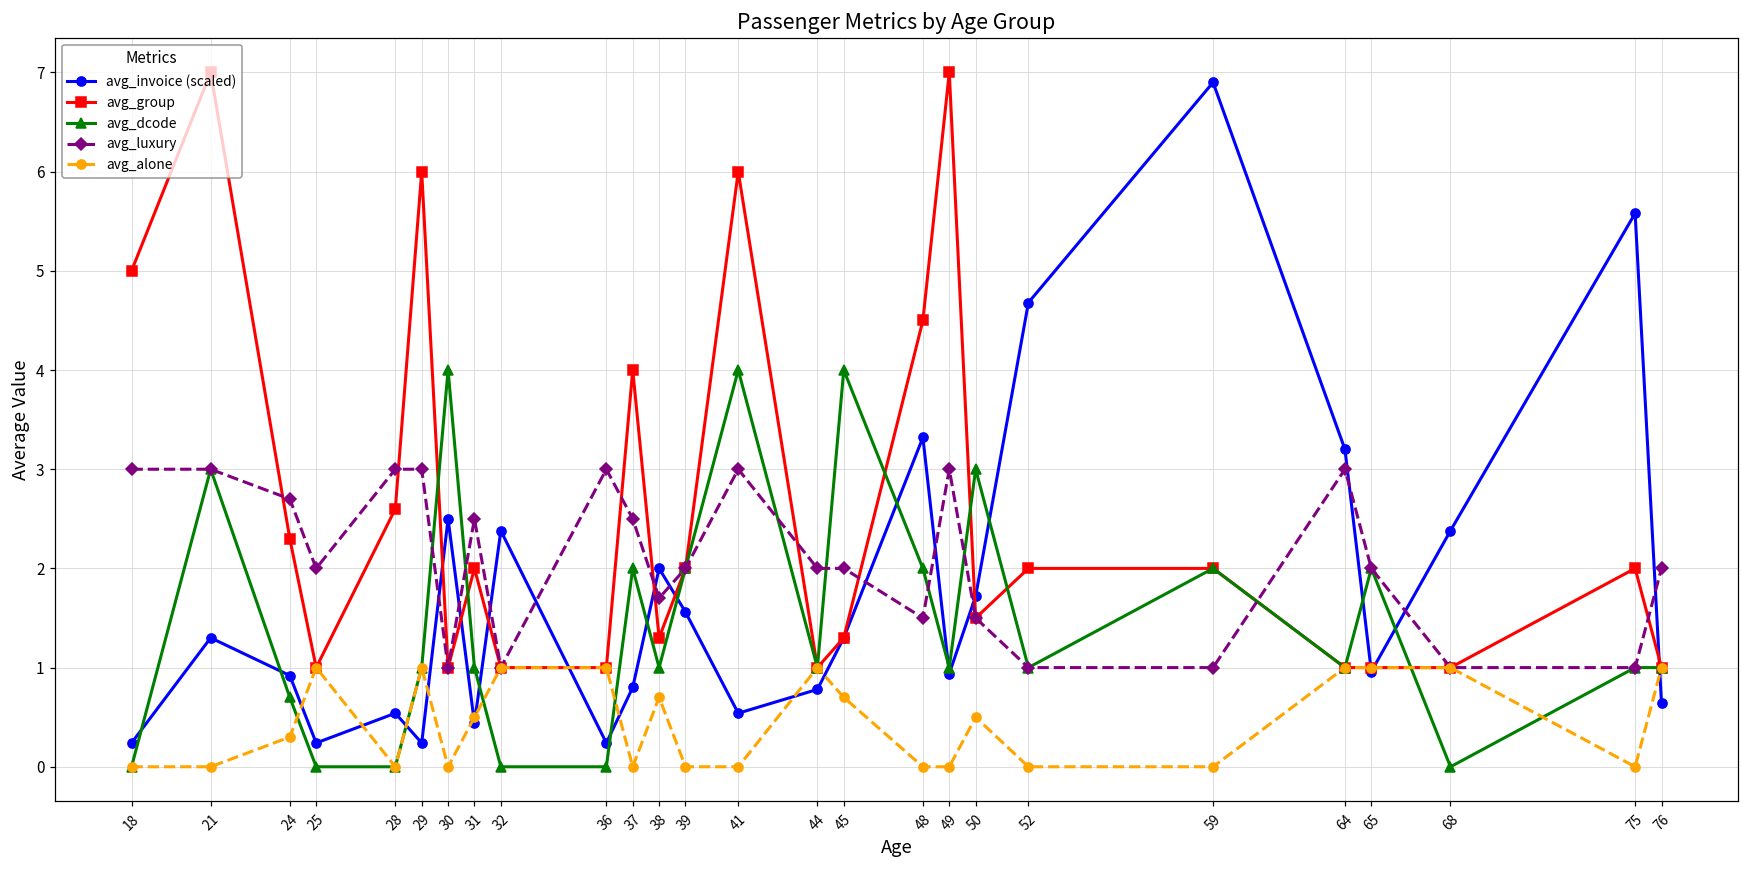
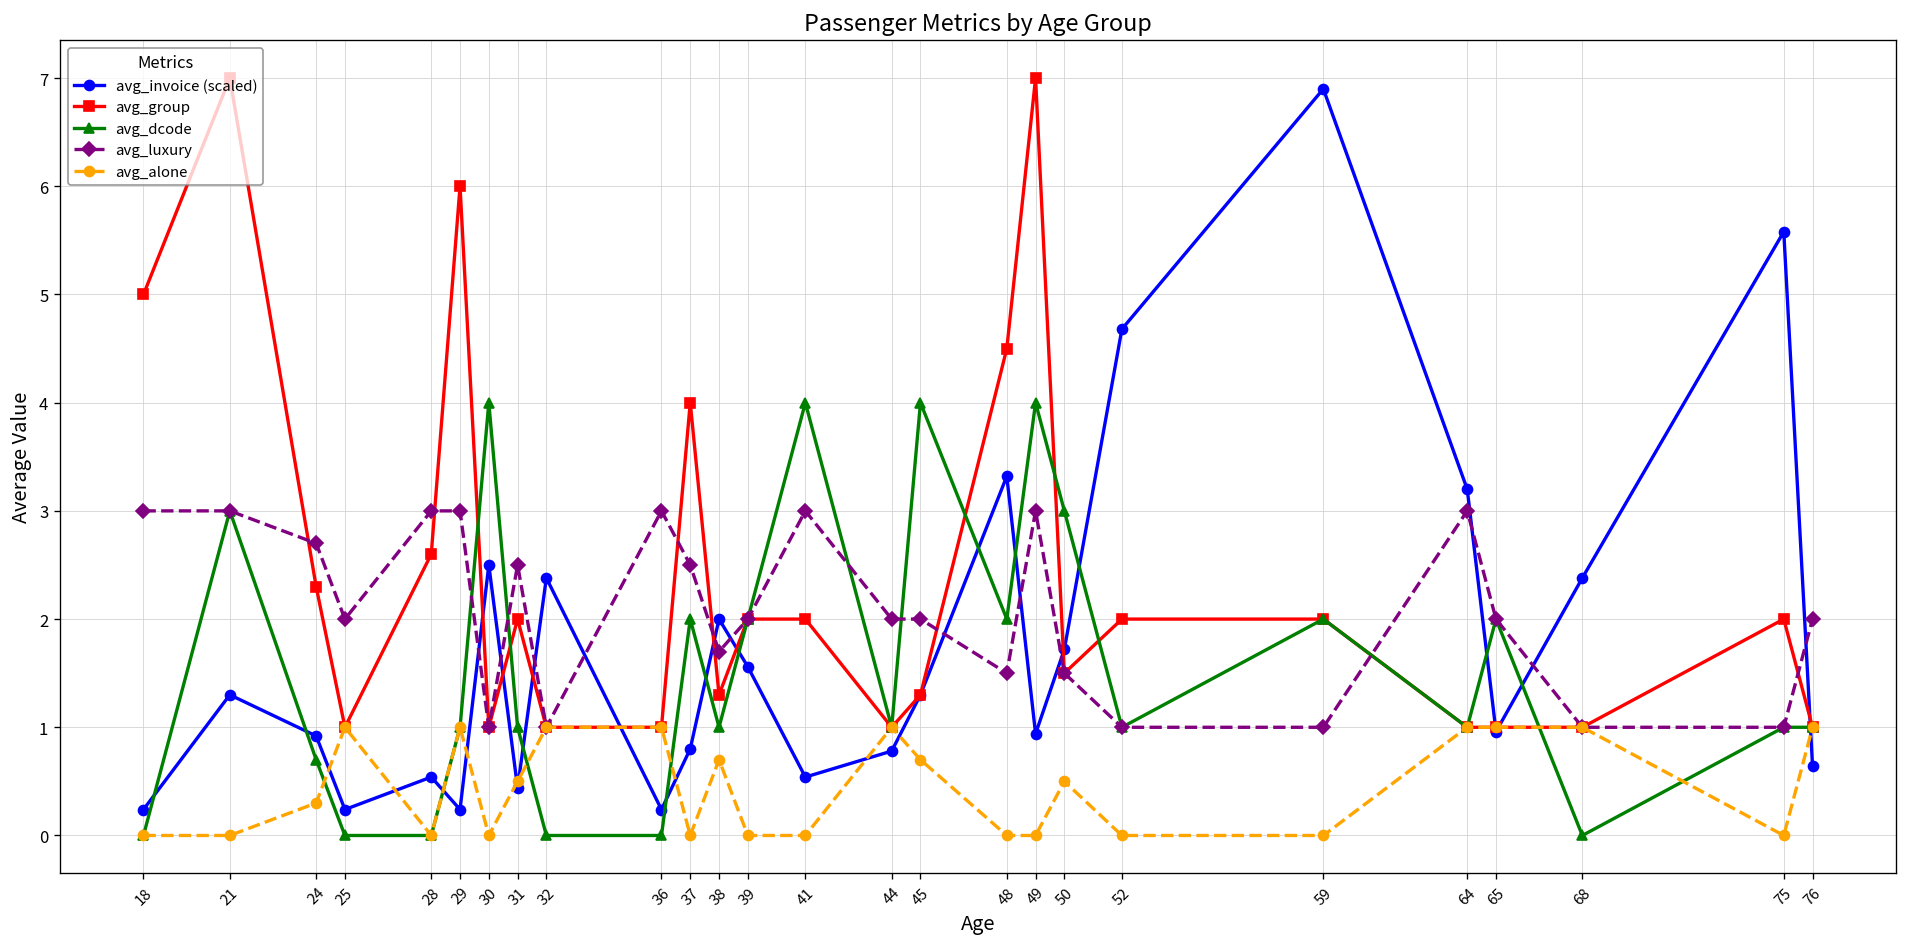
avg_group, 41: 6 -> 2
avg_dcode, 49: 1 -> 4
